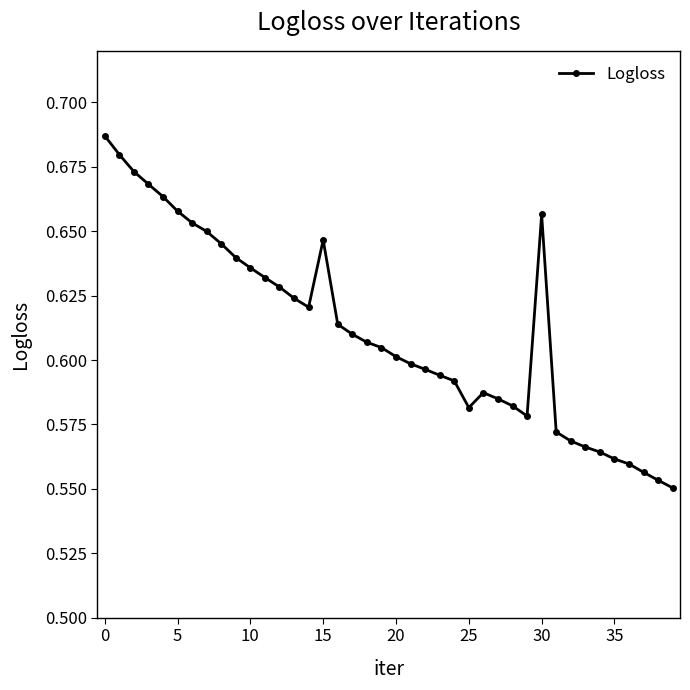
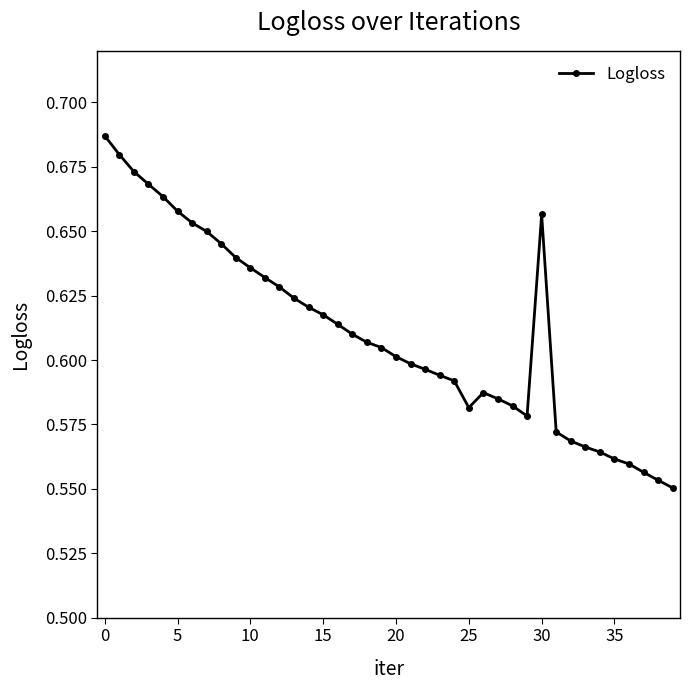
15: 0.647 -> 0.618
